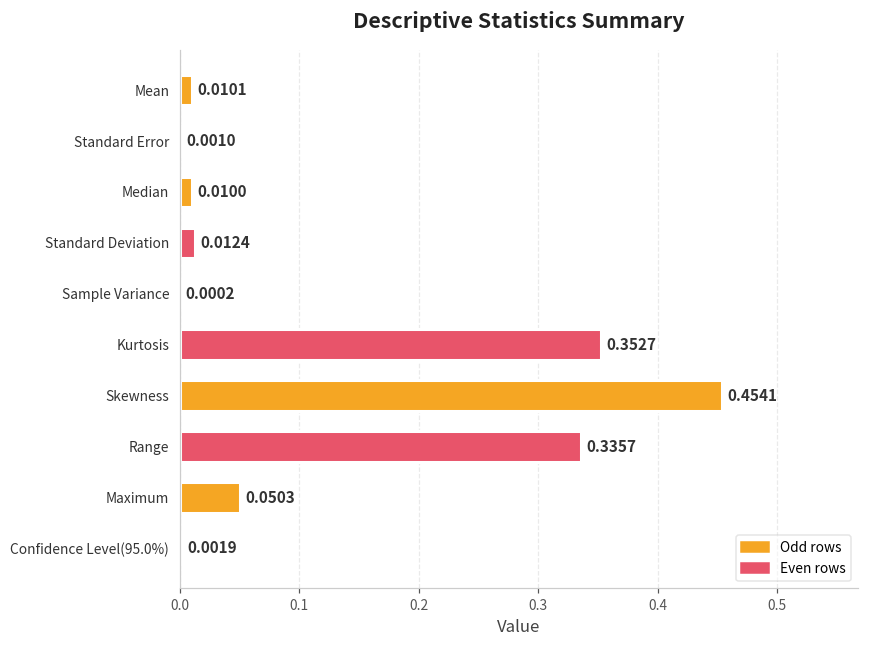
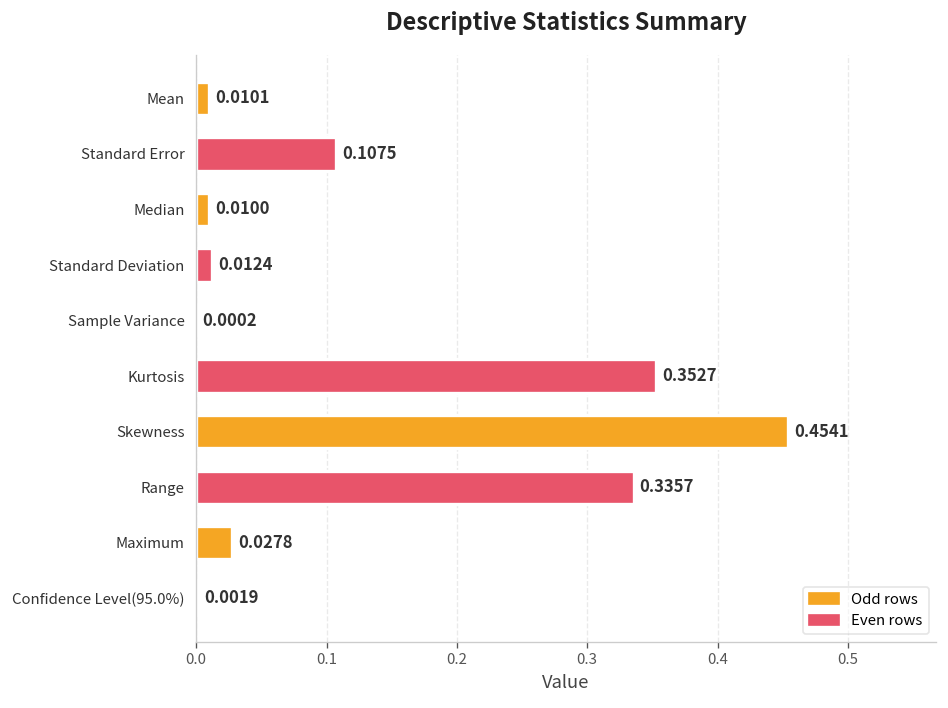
Standard Error: 0.0010 -> 0.1075
Maximum: 0.0503 -> 0.0278
